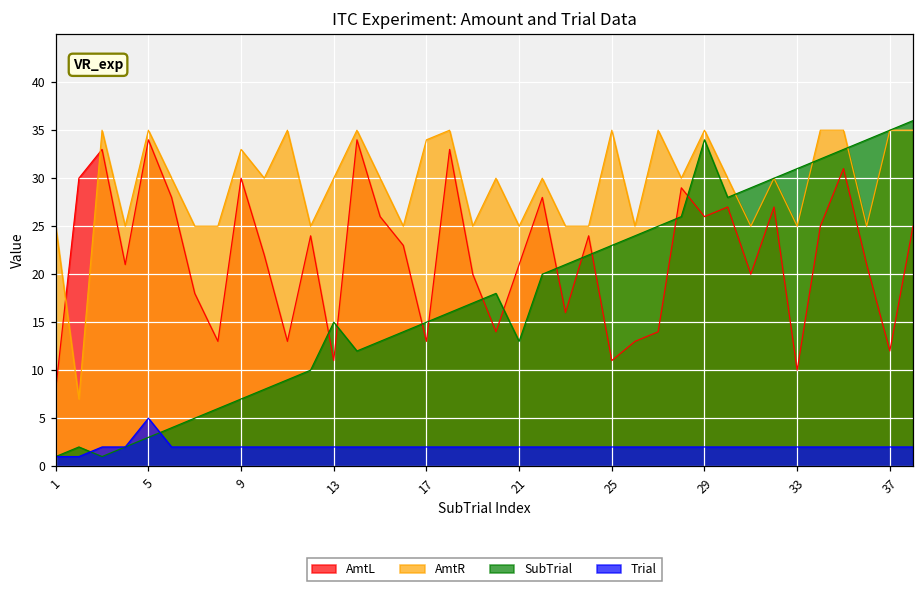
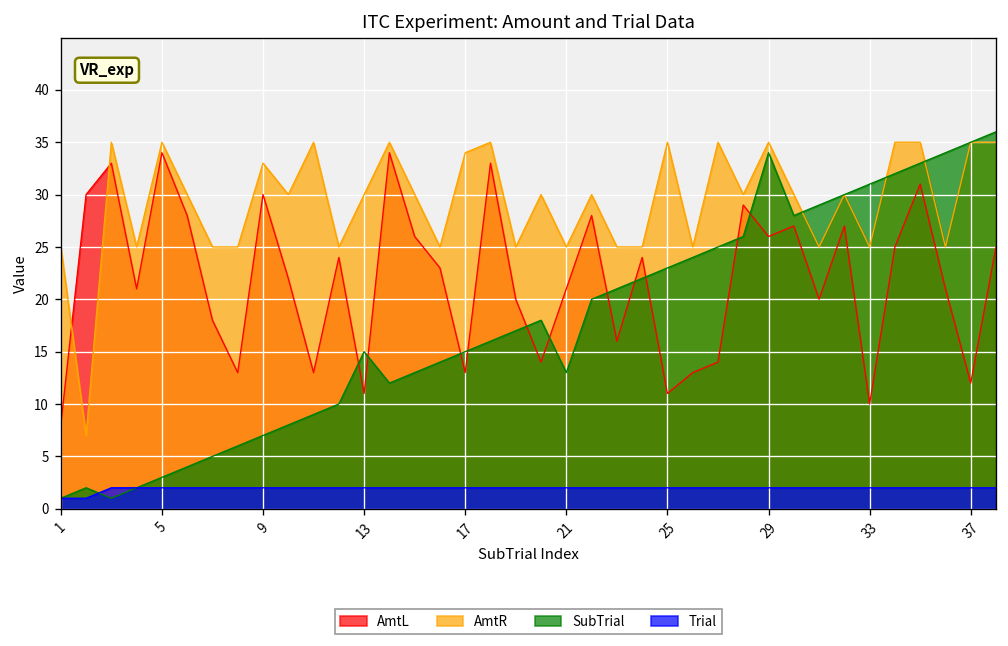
Trial, 5: 5 -> 2
